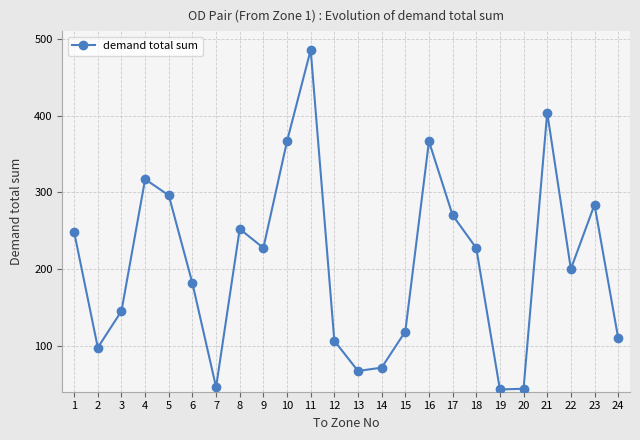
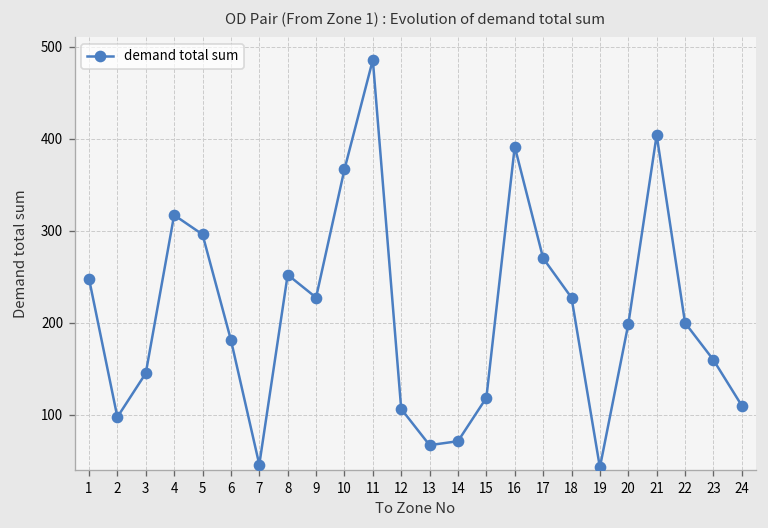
16: 370 -> 390
20: 40 -> 200
23: 280 -> 160
